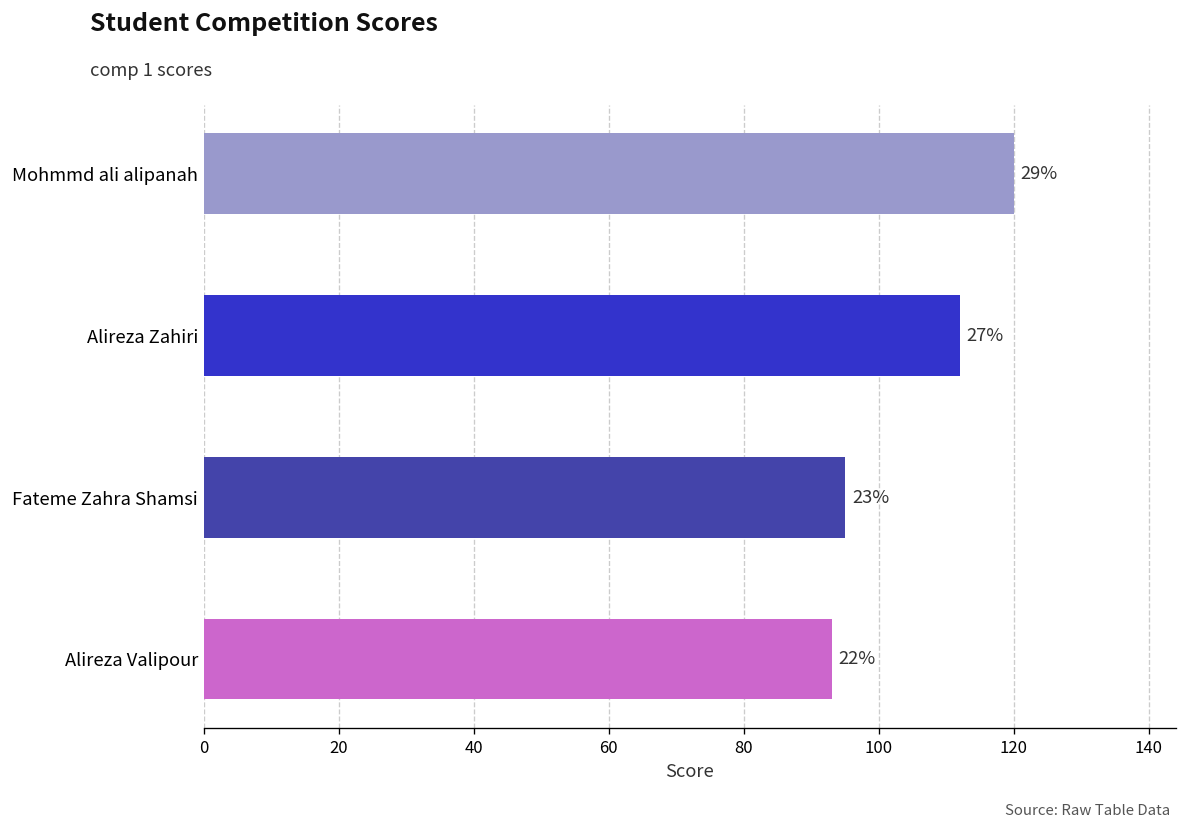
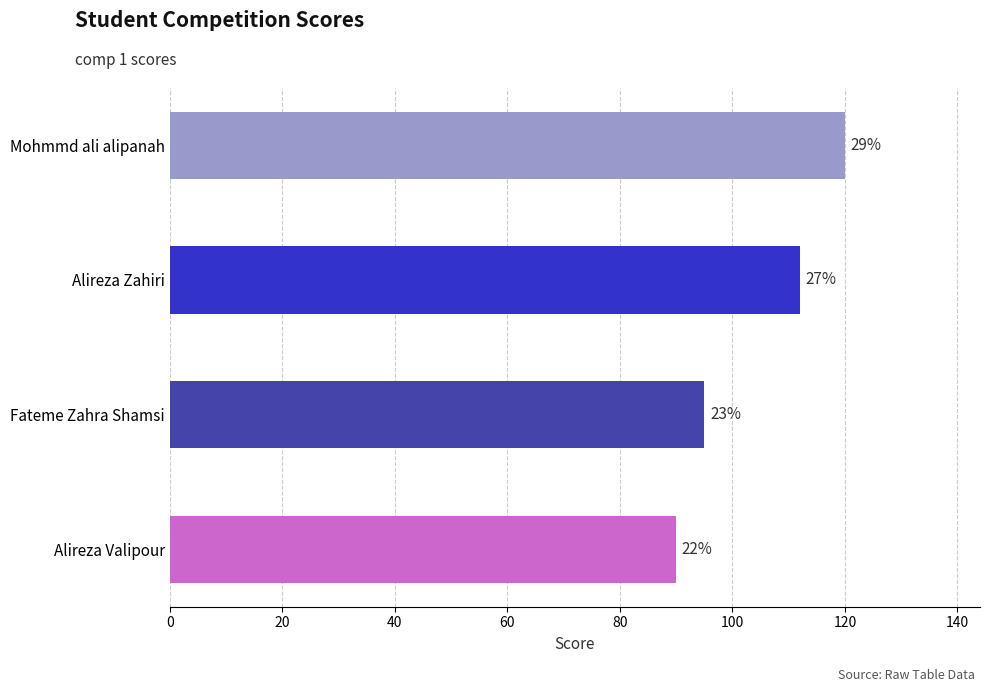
Alireza Valipour: 93 -> 90
